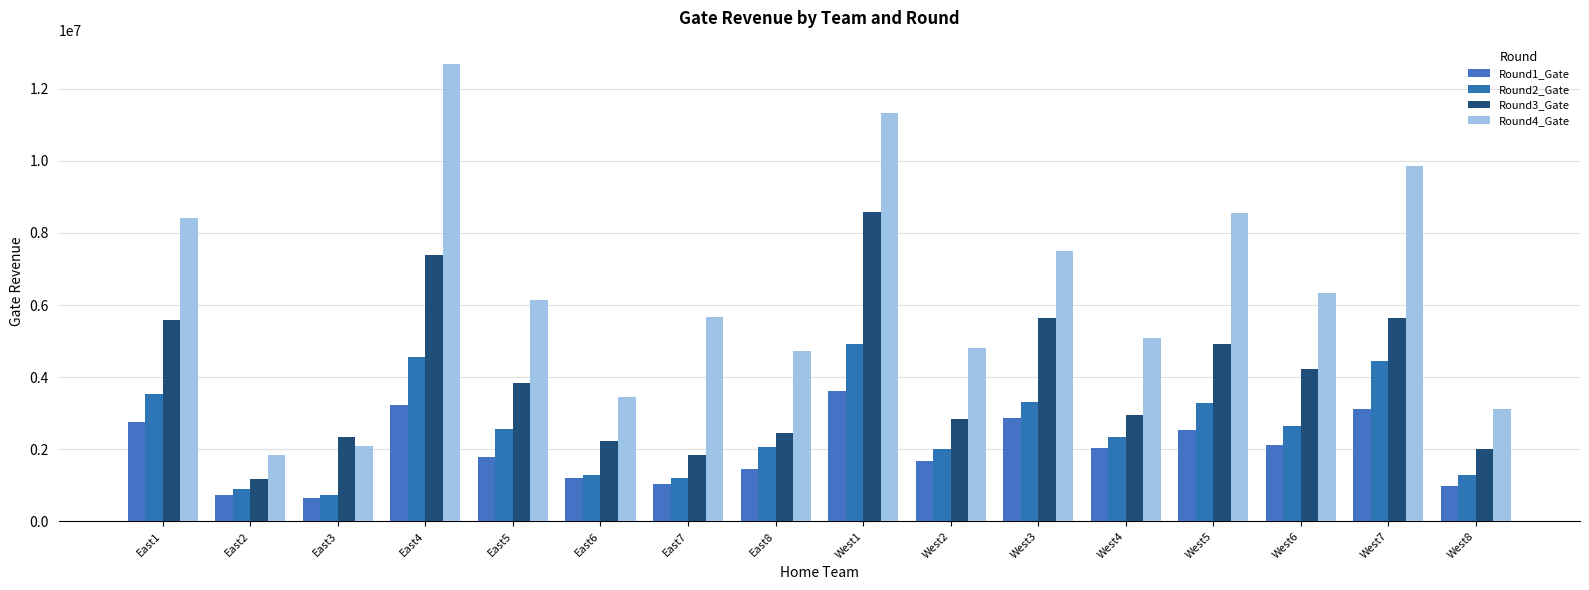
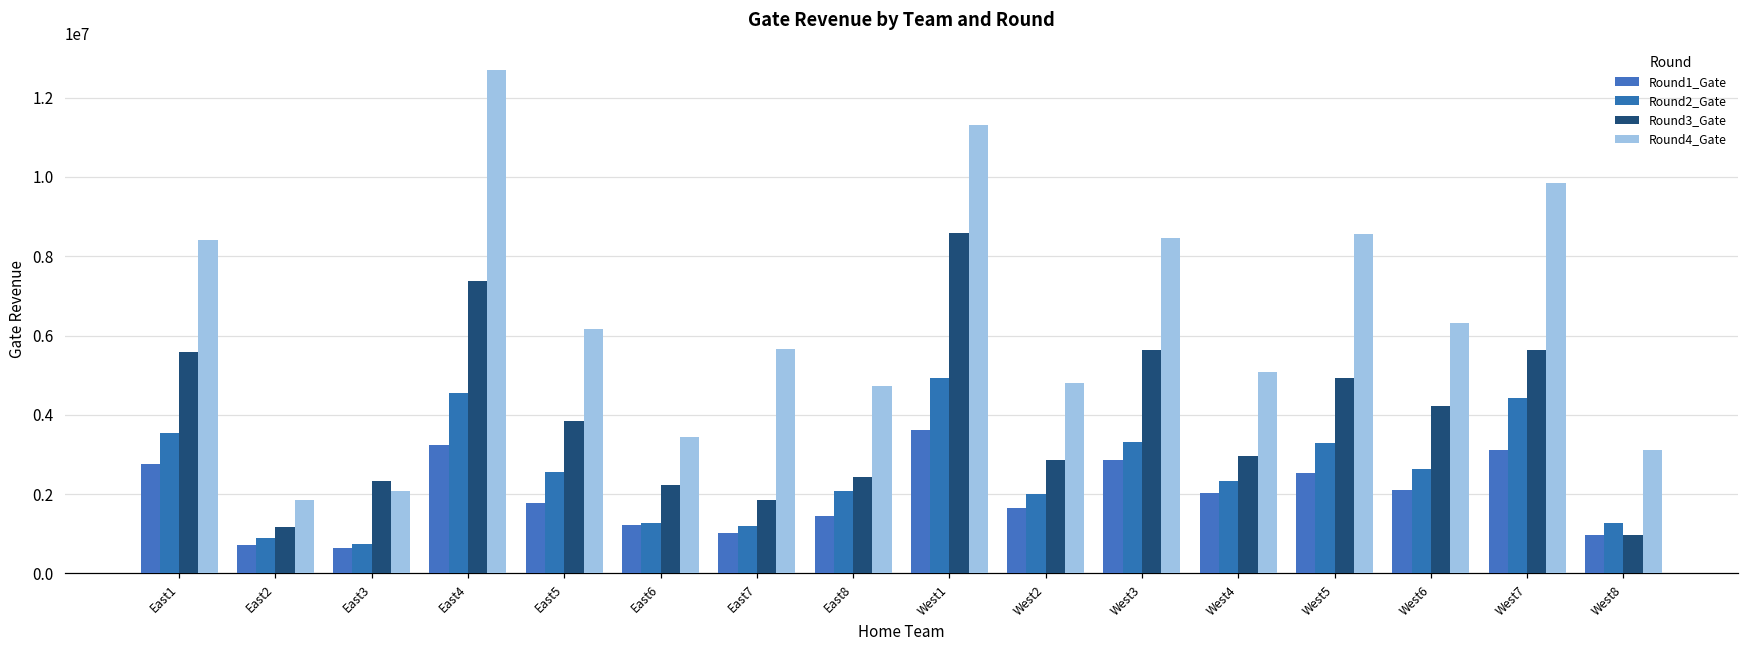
Round4_Gate, West3: 7500000 -> 8400000
Round3_Gate, West8: 2000000 -> 1000000
